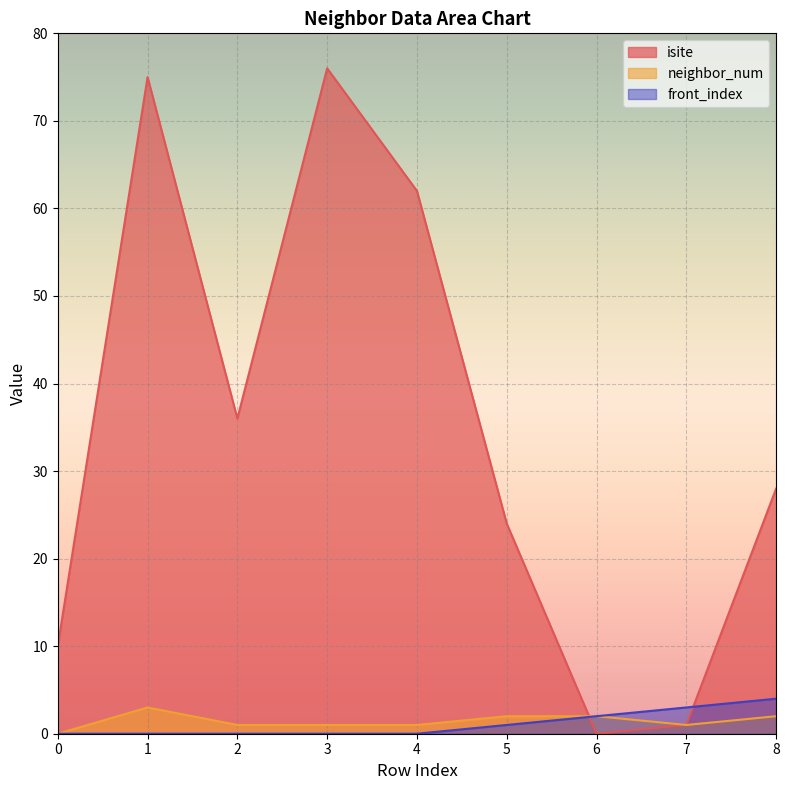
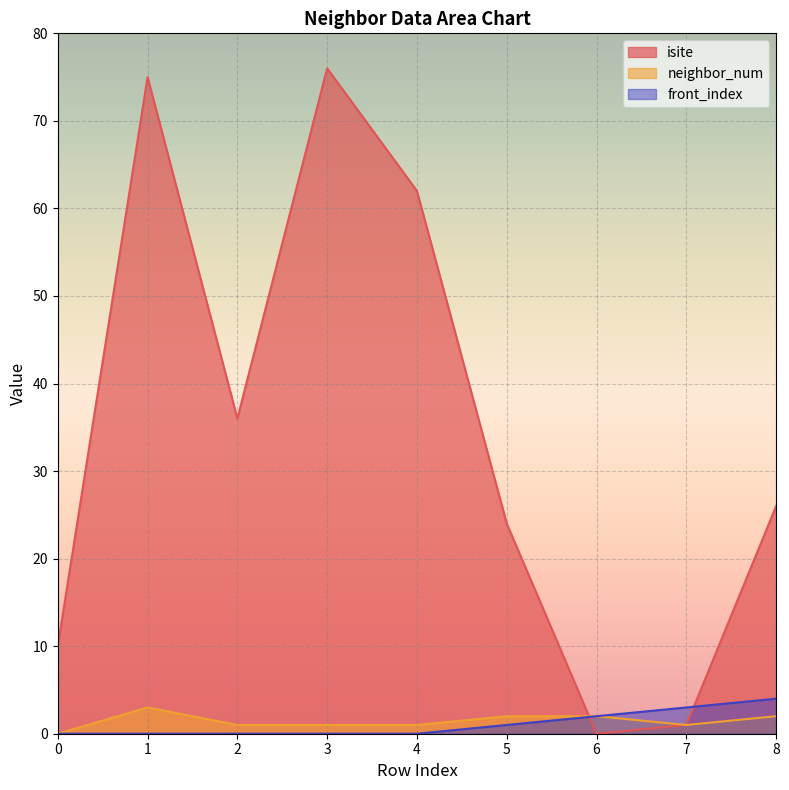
isite, 8: 28 -> 26
